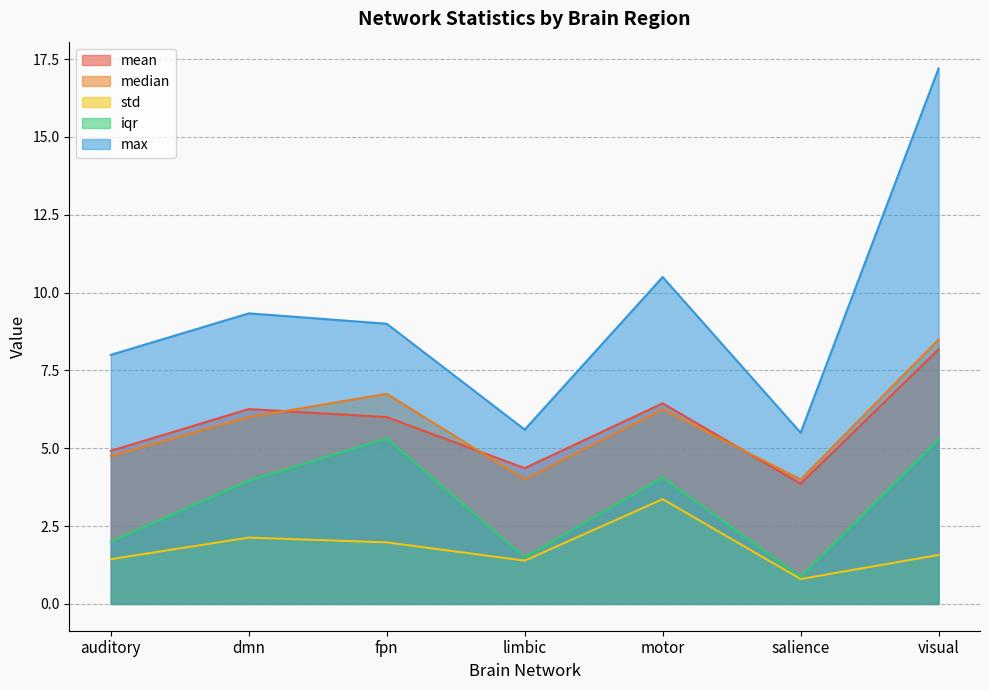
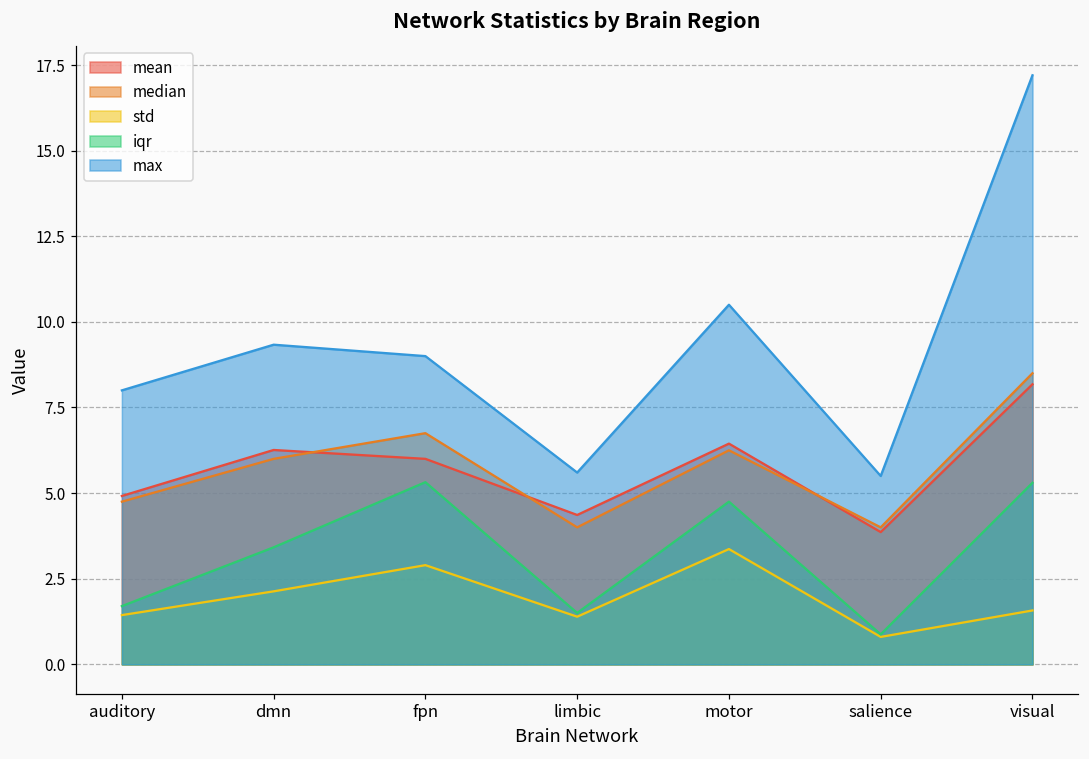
iqr, auditory: 2.0 -> 1.7
iqr, dmn: 4.0 -> 3.4
std, fpn: 2.0 -> 2.9
iqr, motor: 4.1 -> 4.8
